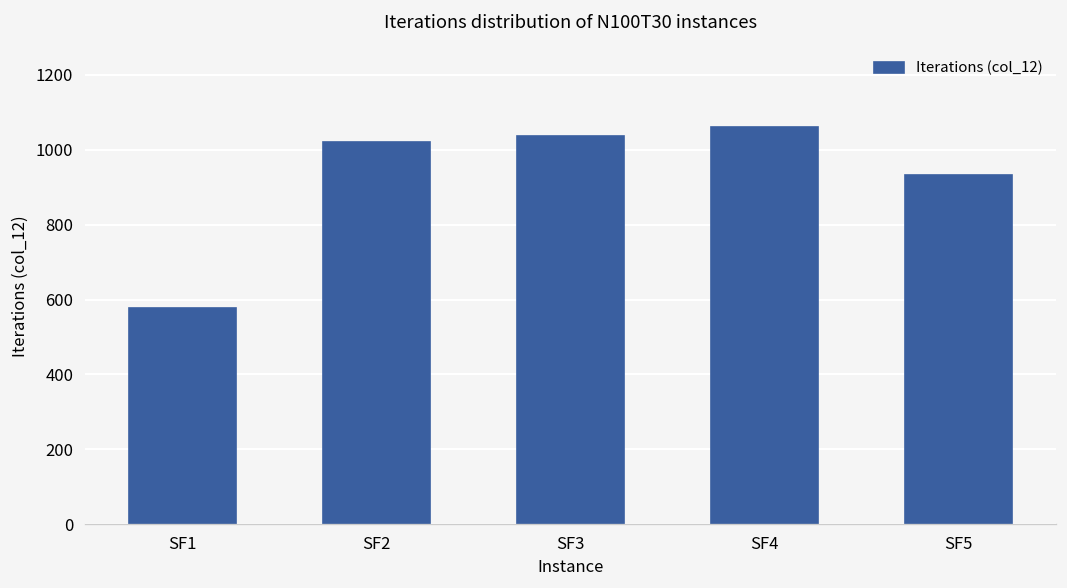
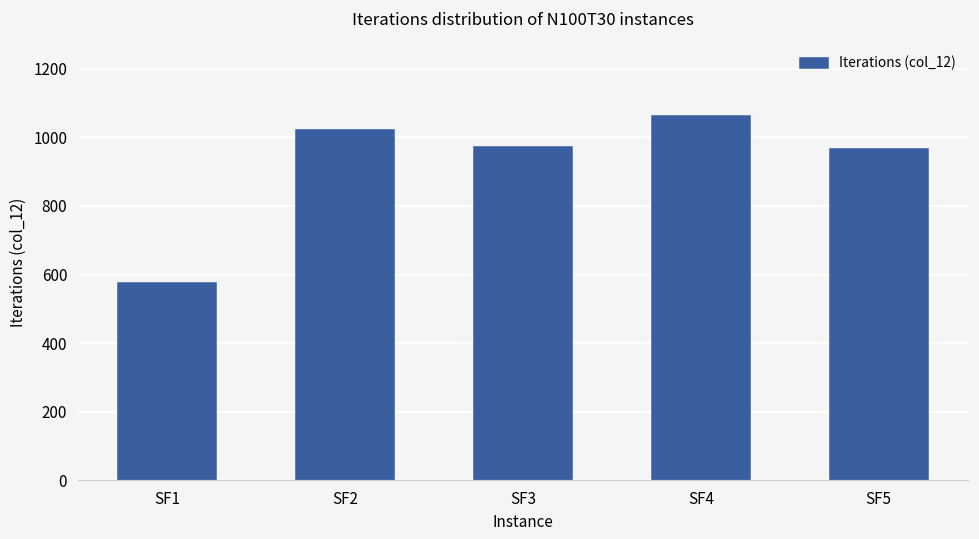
SF3: 1040 -> 970
SF5: 930 -> 970
